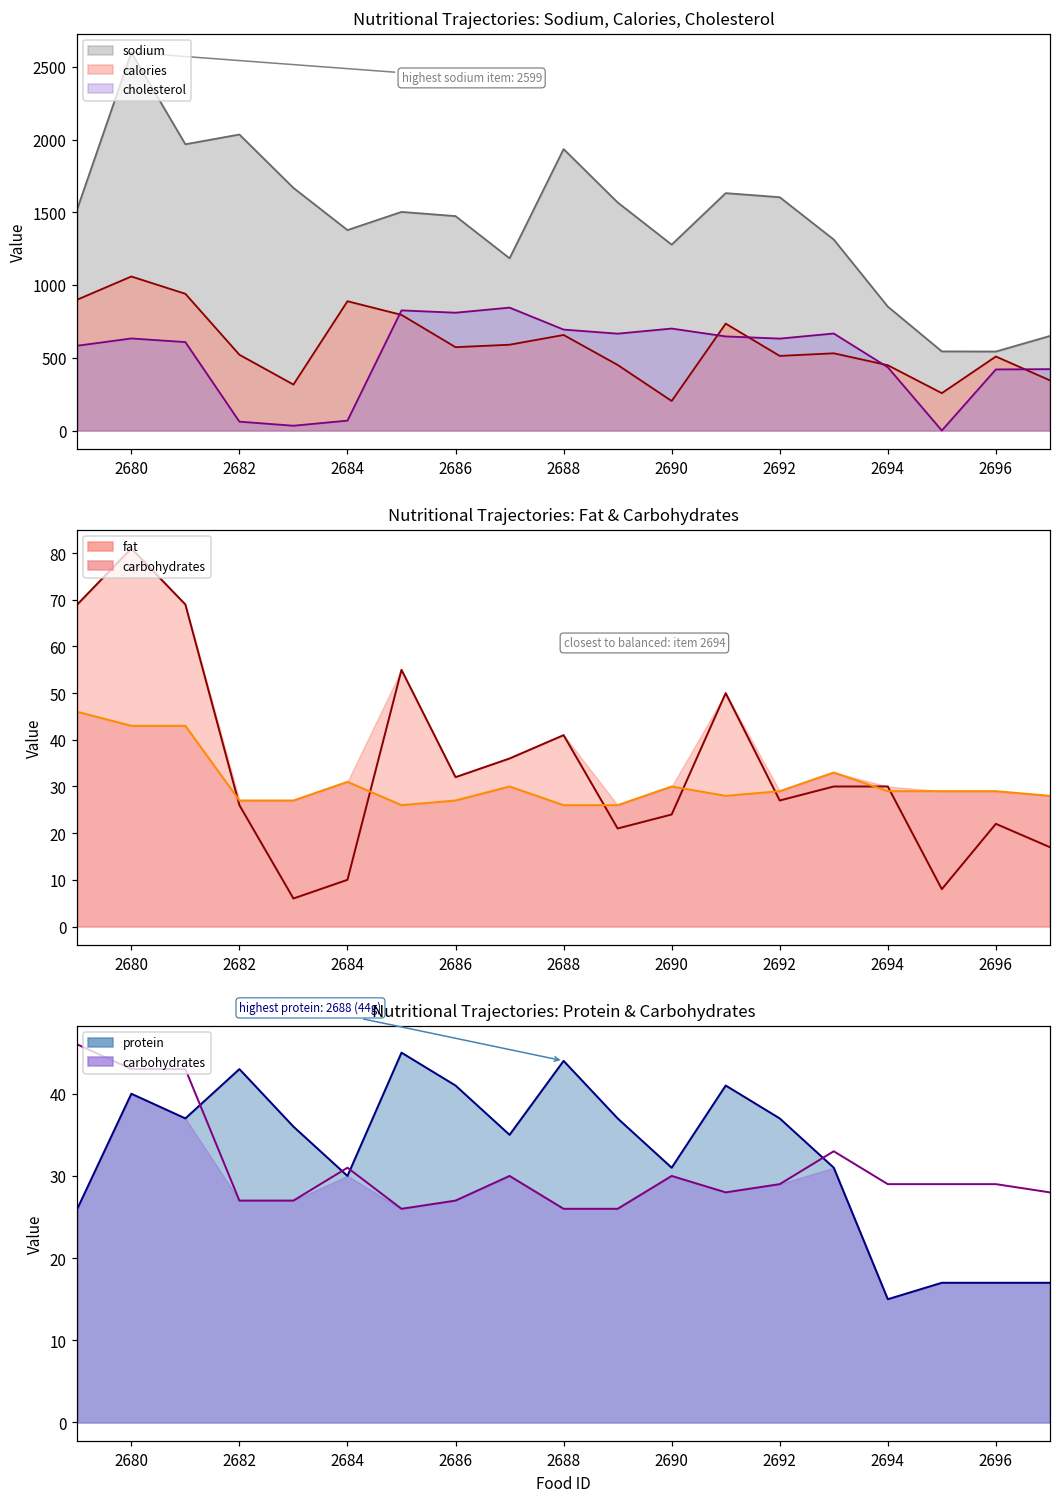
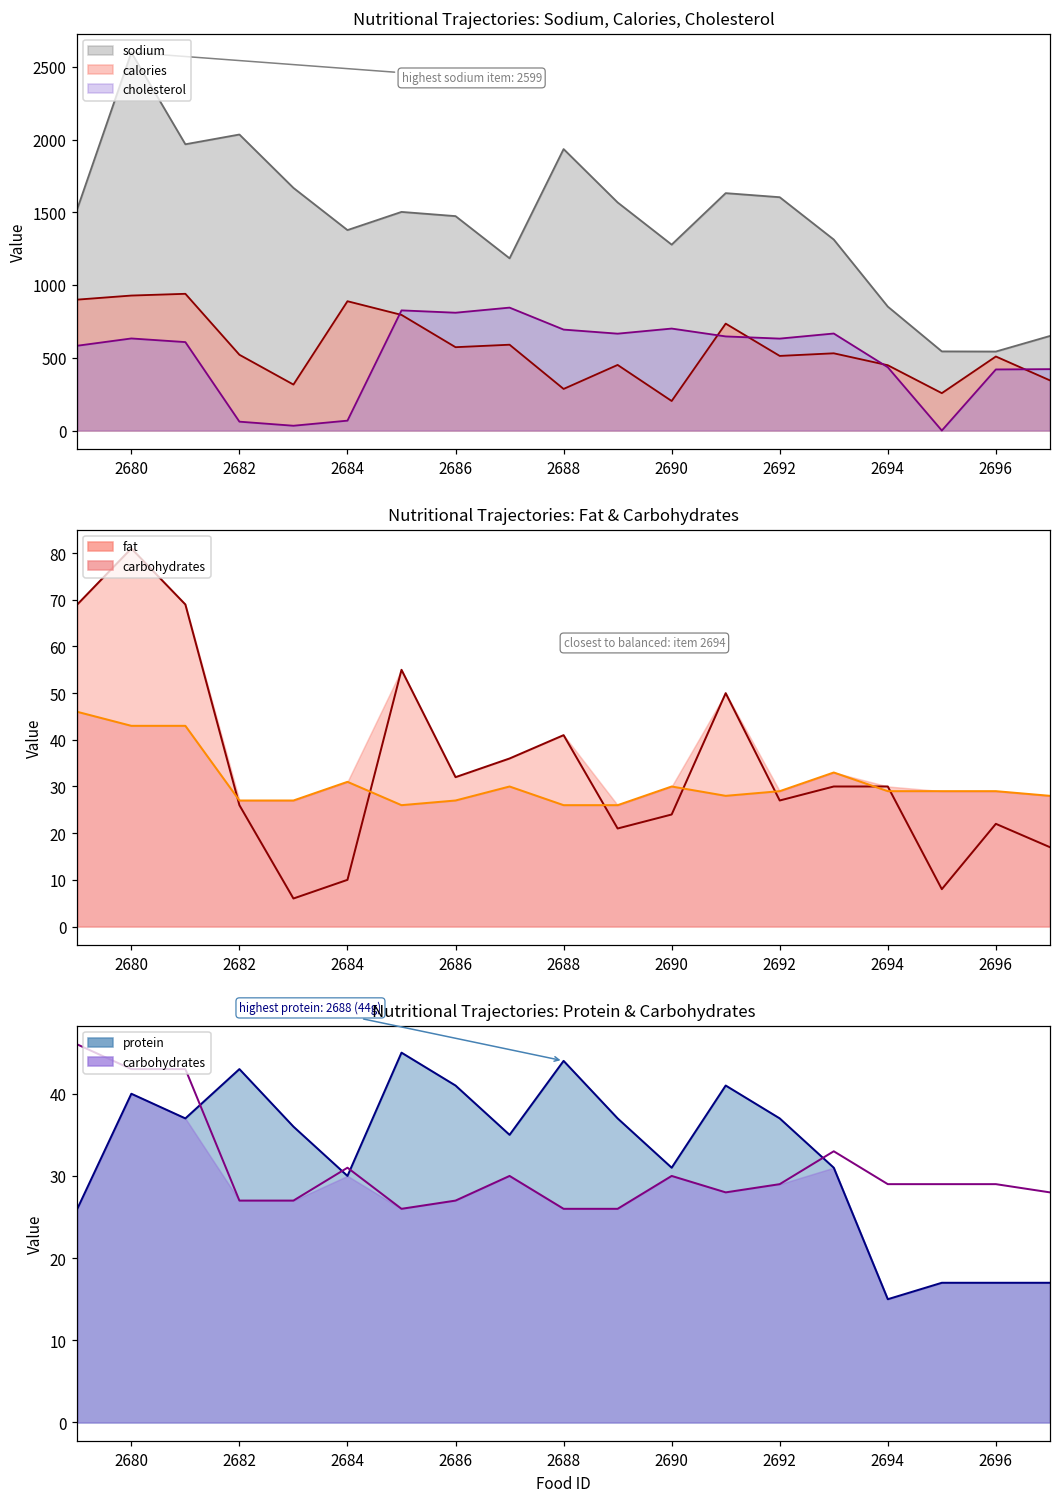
Nutritional Trajectories: Sodium, Calories, Cholesterol, calories, 2680: 1060 -> 930
Nutritional Trajectories: Sodium, Calories, Cholesterol, calories, 2688: 660 -> 290
